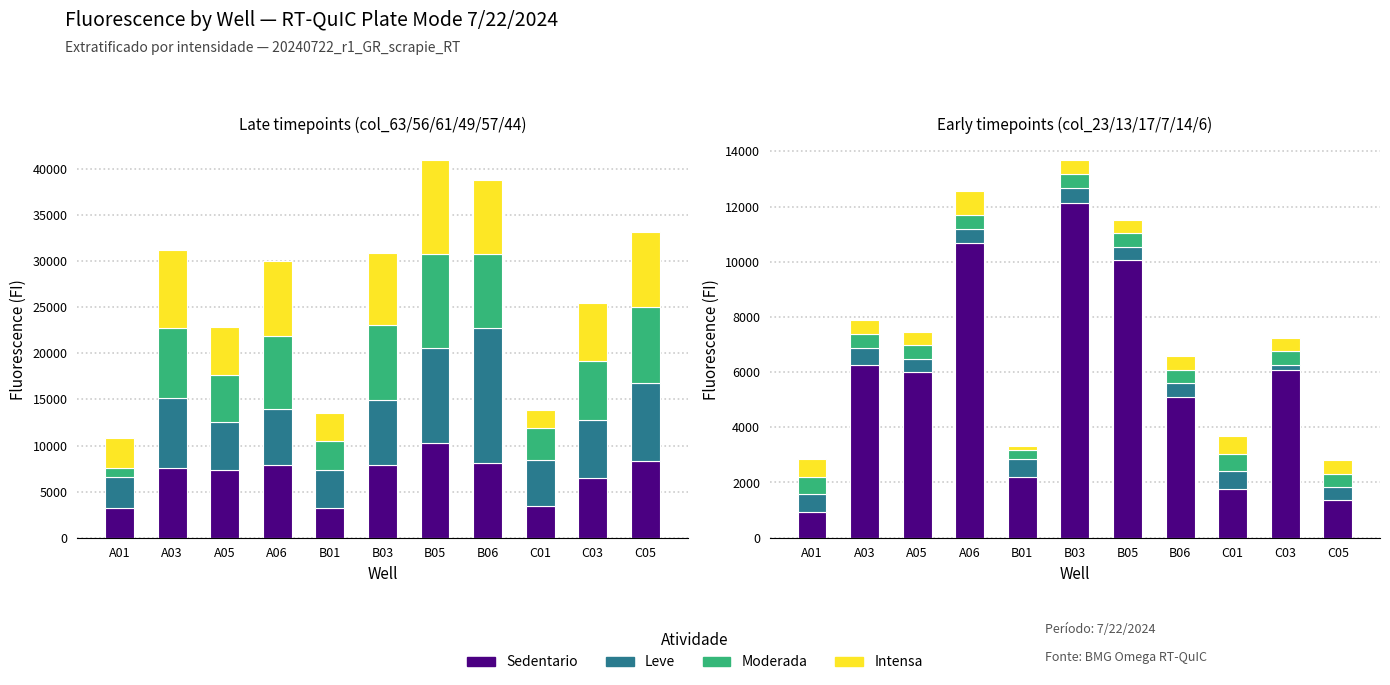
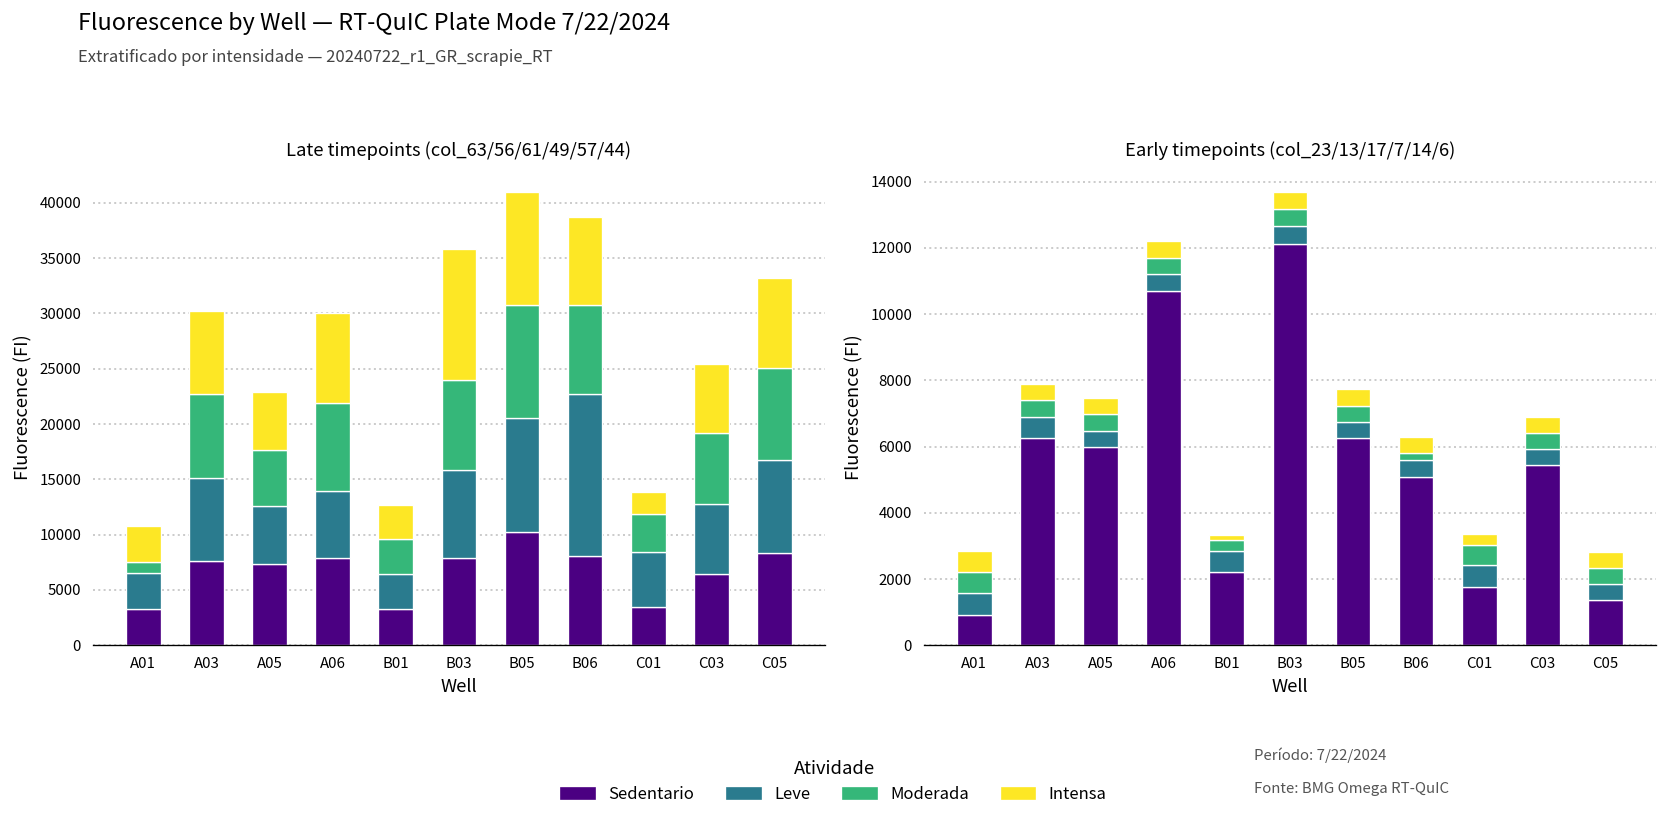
Late timepoints (col_63/56/61/49/57/44), Intensa, A03: 8500 -> 7500
Late timepoints (col_63/56/61/49/57/44), Leve, B01: 4000 -> 3000
Late timepoints (col_63/56/61/49/57/44), Leve, B03: 7000 -> 8000
Late timepoints (col_63/56/61/49/57/44), Intensa, B03: 8000 -> 12000
Early timepoints (col_23/13/17/7/14/6), Intensa, A06: 900 -> 500
Early timepoints (col_23/13/17/7/14/6), Sedentario, B05: 10100 -> 6300
Early timepoints (col_23/13/17/7/14/6), Moderada, B06: 500 -> 200
Early timepoints (col_23/13/17/7/14/6), Intensa, C01: 600 -> 300
Early timepoints (col_23/13/17/7/14/6), Sedentario, C03: 6100 -> 5400
Early timepoints (col_23/13/17/7/14/6), Leve, C03: 200 -> 500
